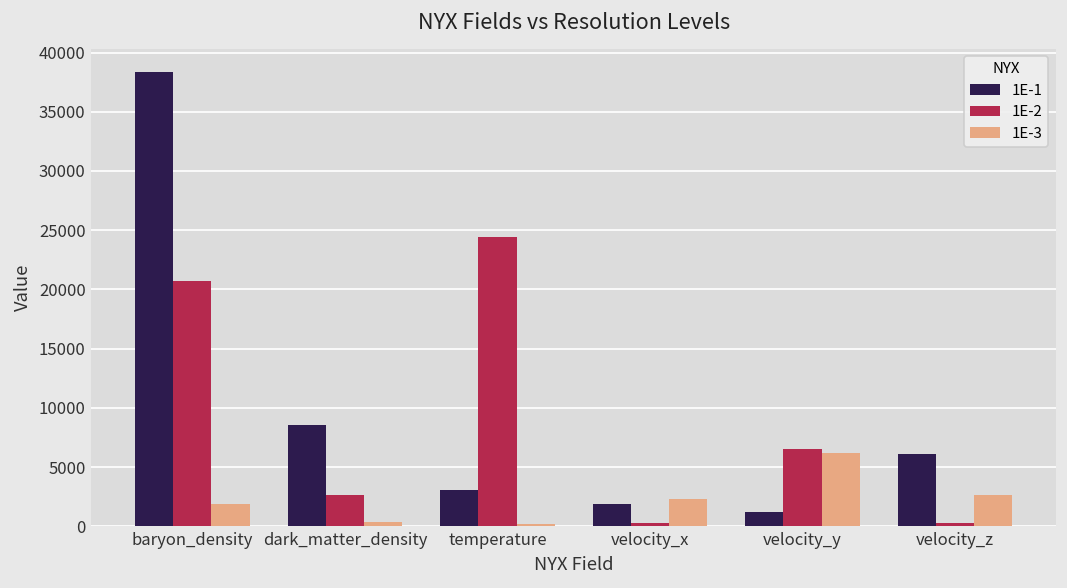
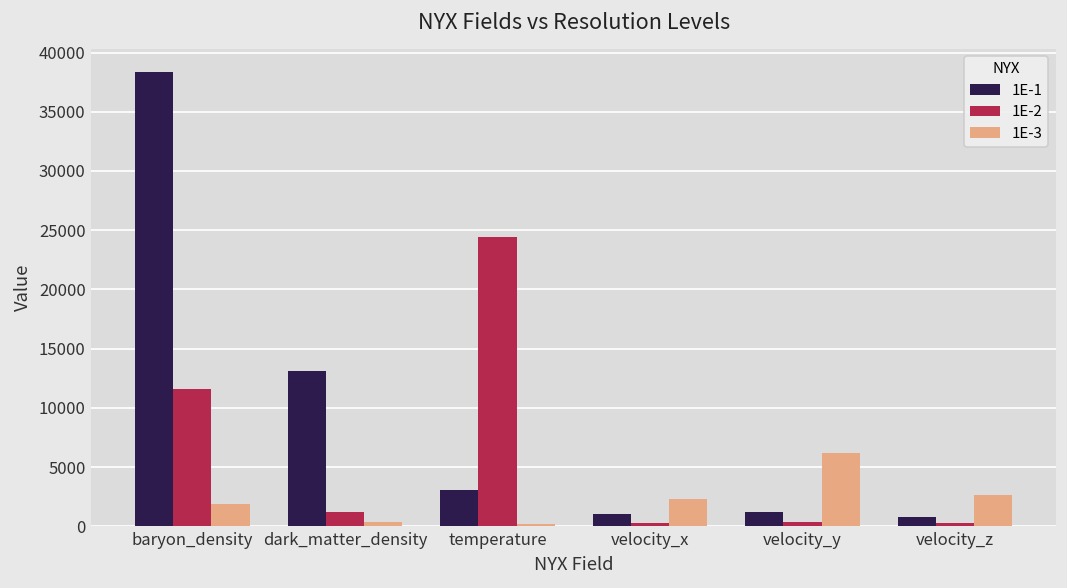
1E-2, baryon_density: 21000 -> 12000
1E-1, dark_matter_density: 9000 -> 13000
1E-2, dark_matter_density: 3000 -> 1000
1E-1, velocity_x: 2000 -> 1000
1E-2, velocity_y: 6000 -> 0
1E-1, velocity_z: 6000 -> 1000
